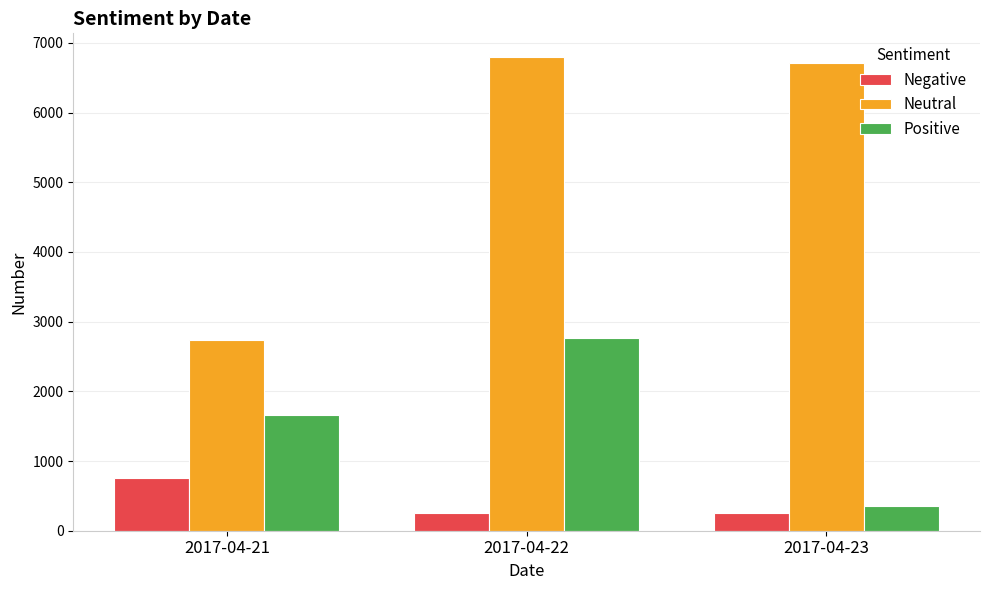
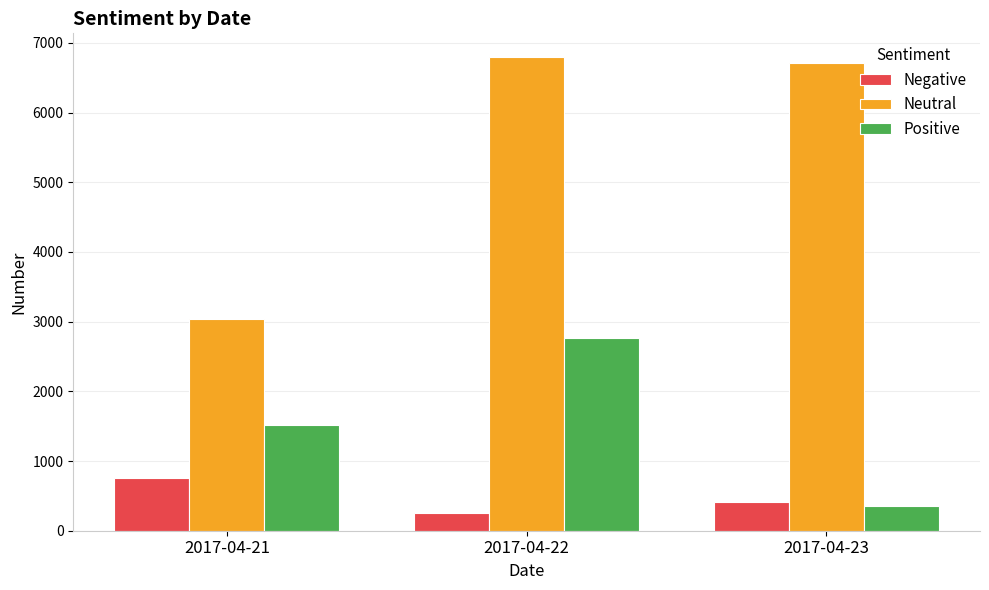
Neutral, 2017-04-21: 2700 -> 3000
Positive, 2017-04-21: 1700 -> 1500
Negative, 2017-04-23: 300 -> 400
